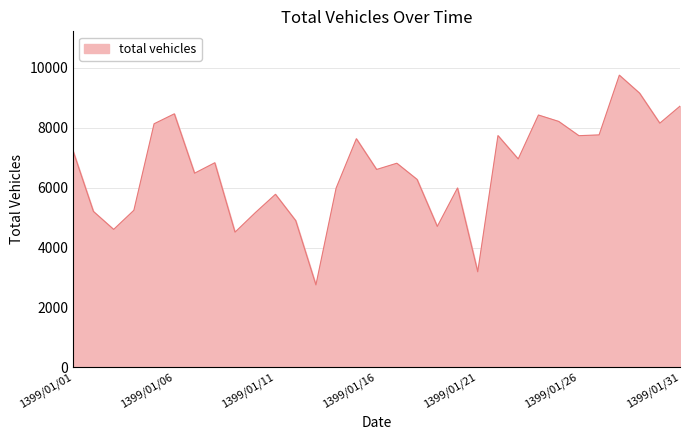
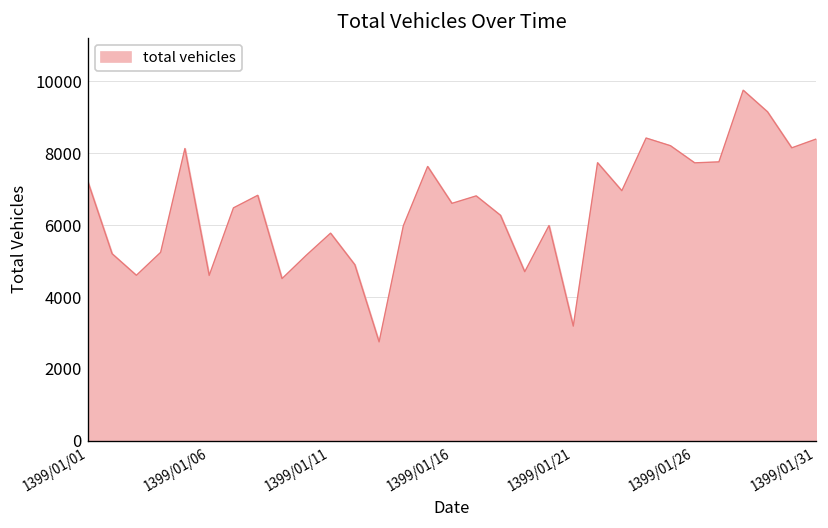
1399/01/06: 8500 -> 4600
1399/01/31: 8700 -> 8400
